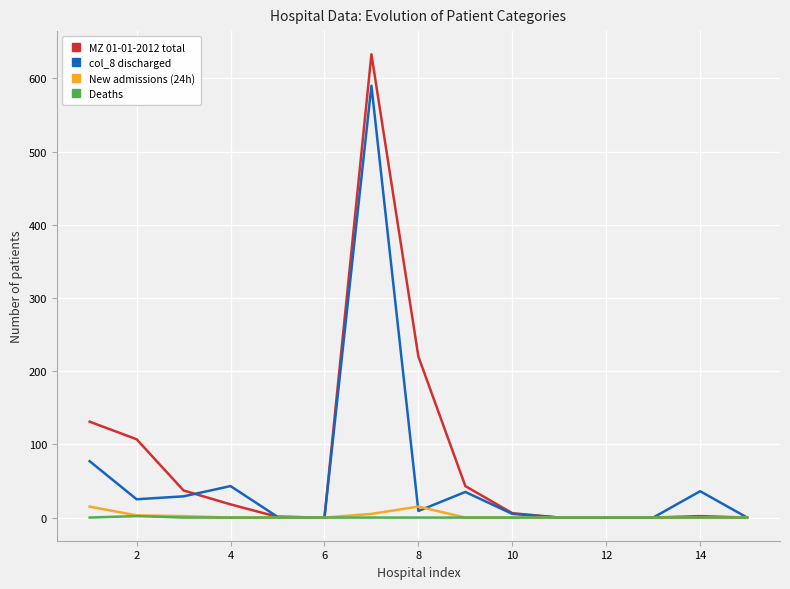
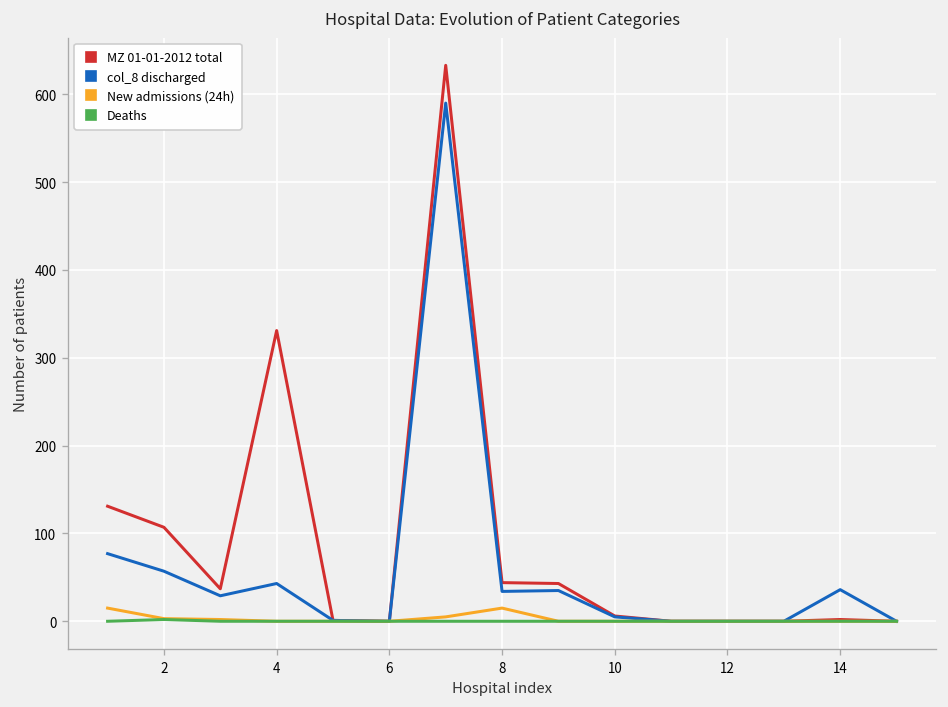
col_8 discharged, 2: 30 -> 60
MZ 01-01-2012 total, 4: 20 -> 330
MZ 01-01-2012 total, 8: 220 -> 40
col_8 discharged, 8: 10 -> 30
